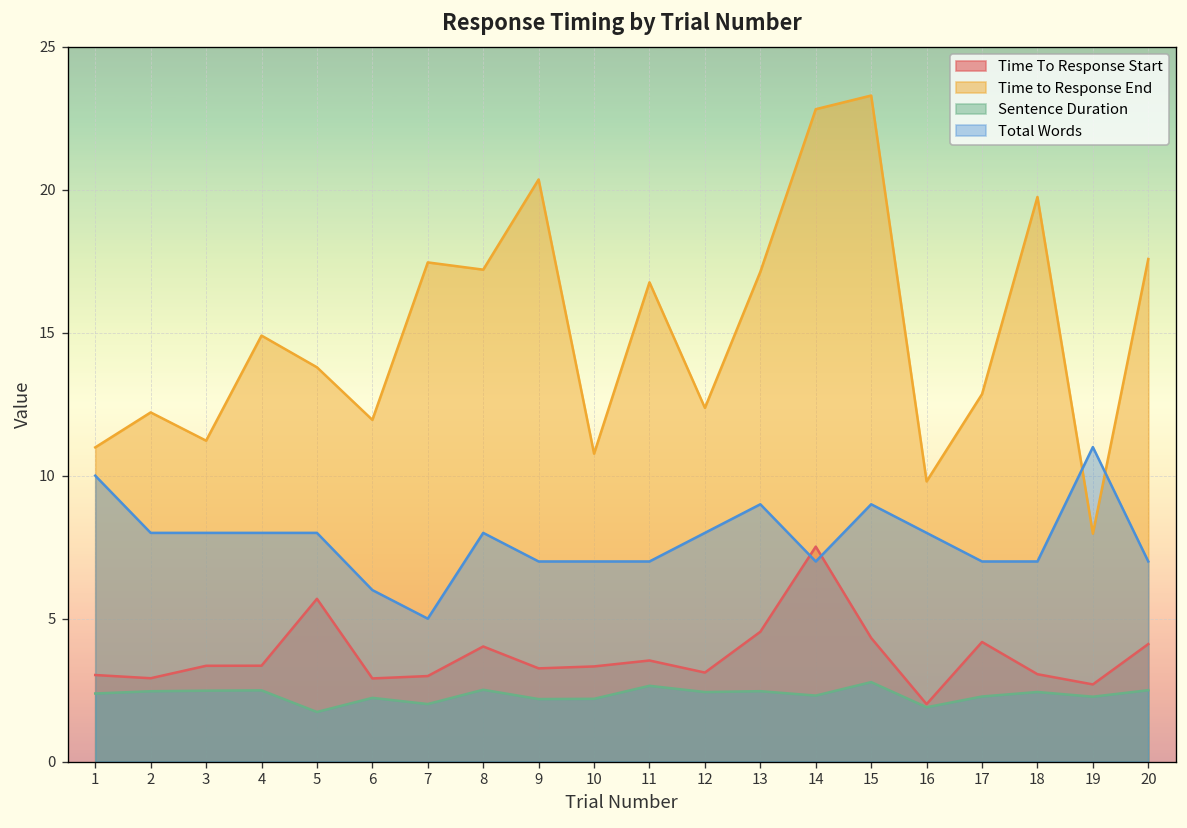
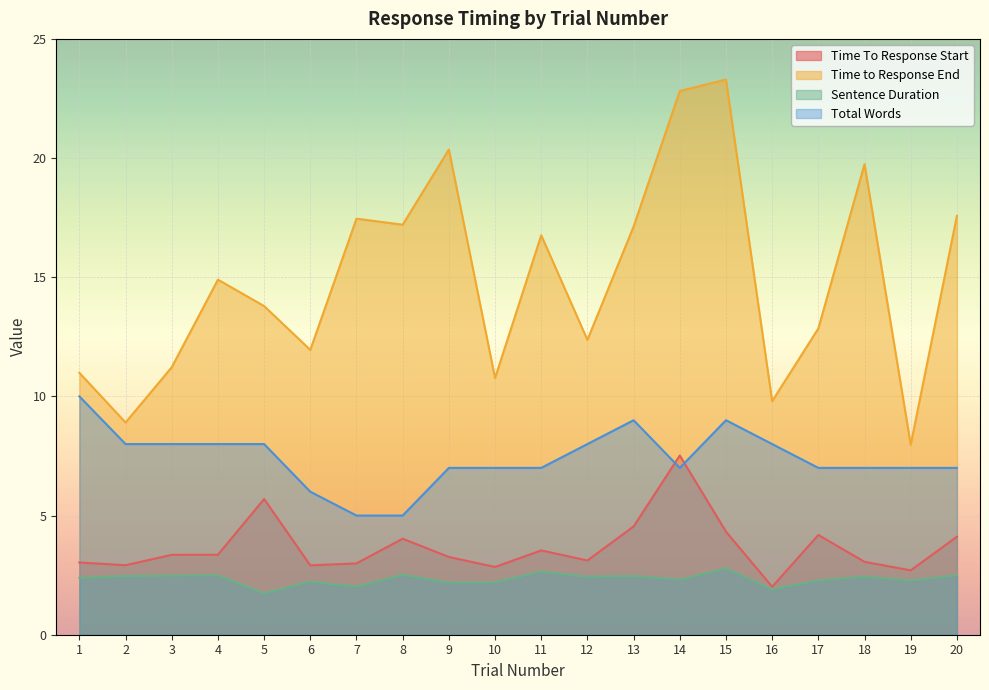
Time to Response End, 2: 12.2 -> 8.9
Total Words, 8: 8 -> 5
Time To Response Start, 10: 3.3 -> 2.8
Total Words, 19: 11 -> 7
